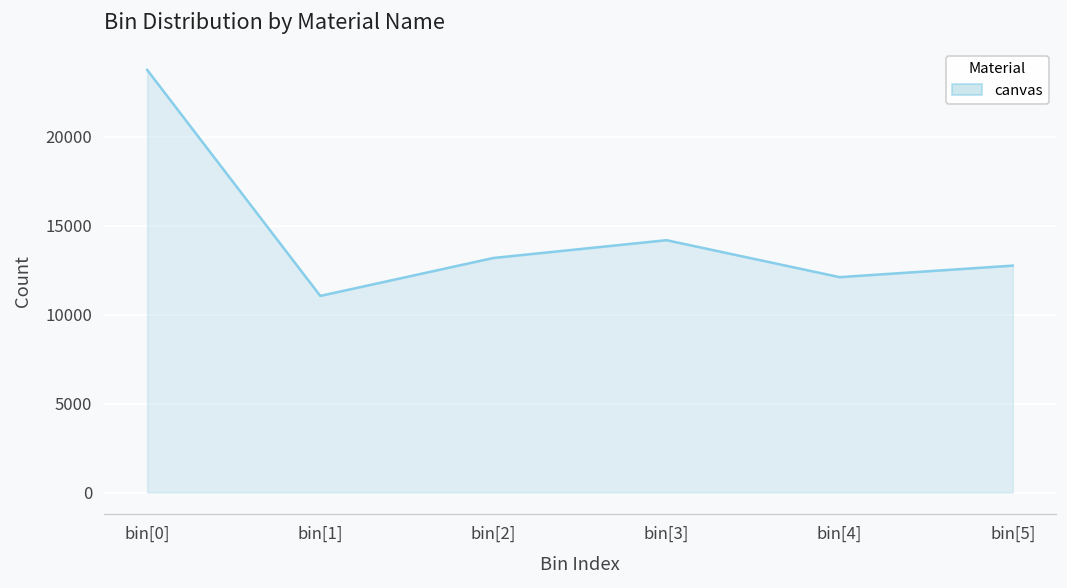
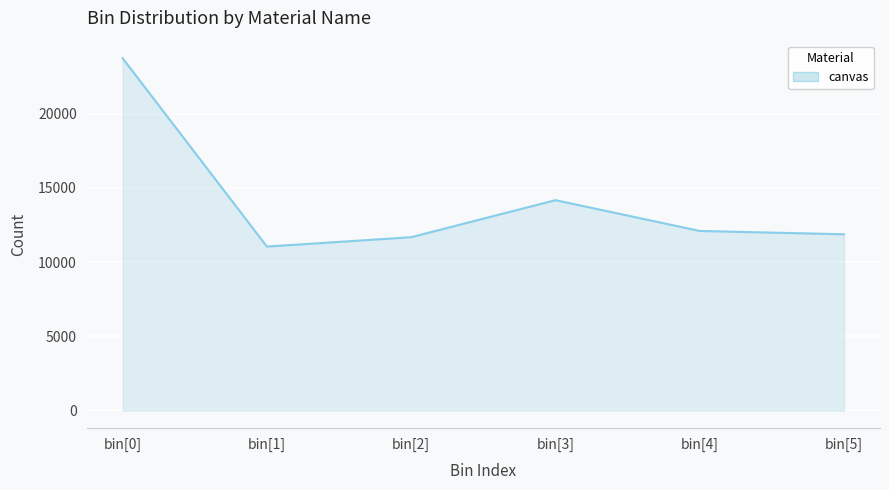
bin[2]: 13200 -> 11700
bin[5]: 12700 -> 11900
